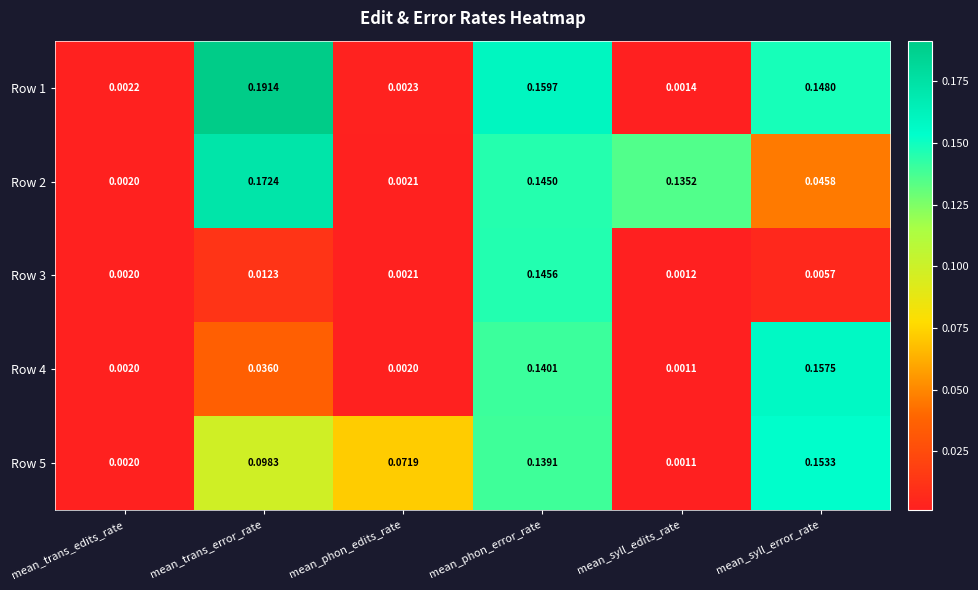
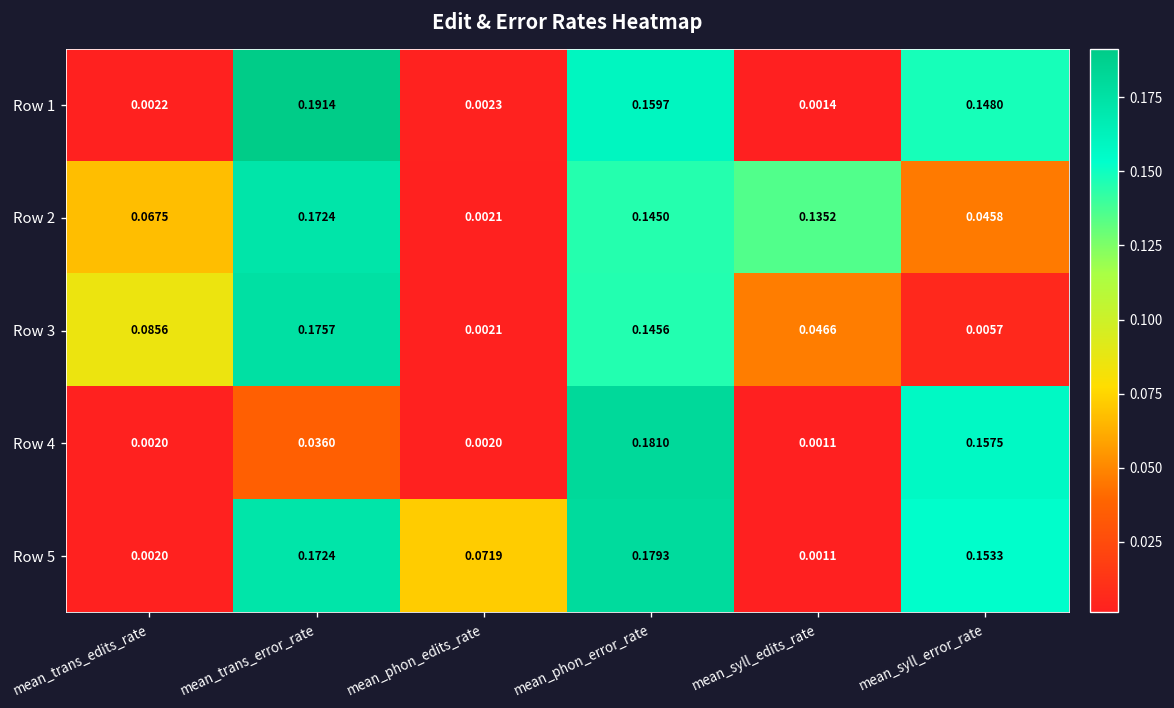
Row 2, mean_trans_edits_rate: 0.0020 -> 0.0675
Row 3, mean_trans_edits_rate: 0.0020 -> 0.0856
Row 3, mean_trans_error_rate: 0.0123 -> 0.1757
Row 3, mean_syll_edits_rate: 0.0012 -> 0.0466
Row 4, mean_phon_error_rate: 0.1401 -> 0.1810
Row 5, mean_trans_error_rate: 0.0983 -> 0.1724
Row 5, mean_phon_error_rate: 0.1391 -> 0.1793
